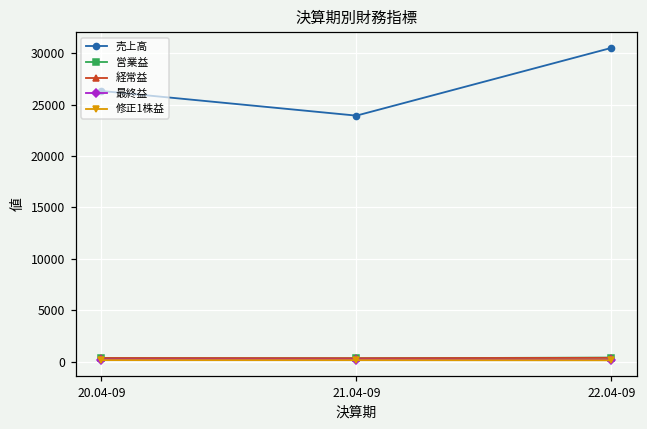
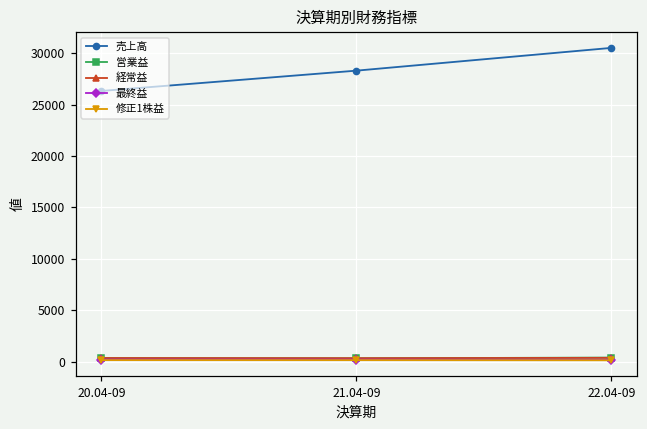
売上高, 21.04-09: 24000 -> 28000
